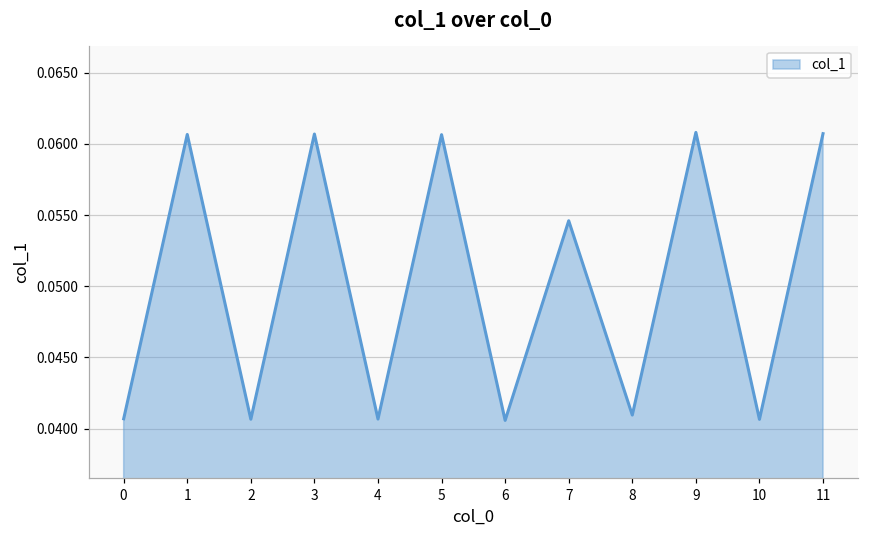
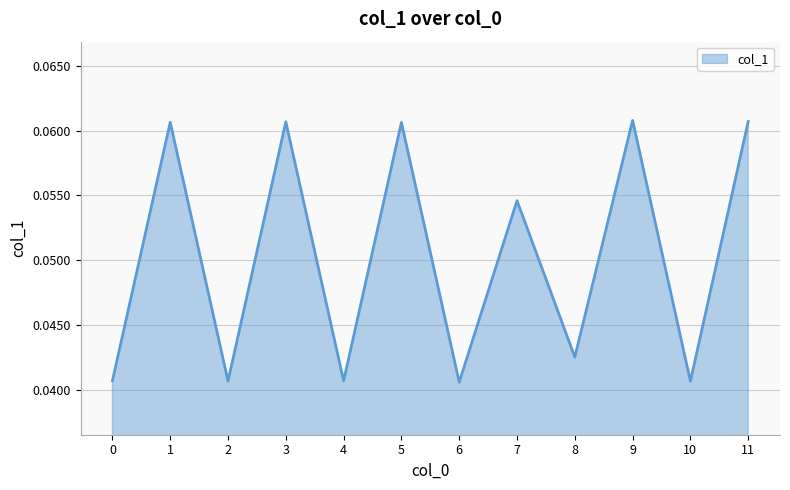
8: 0.0410 -> 0.0425
